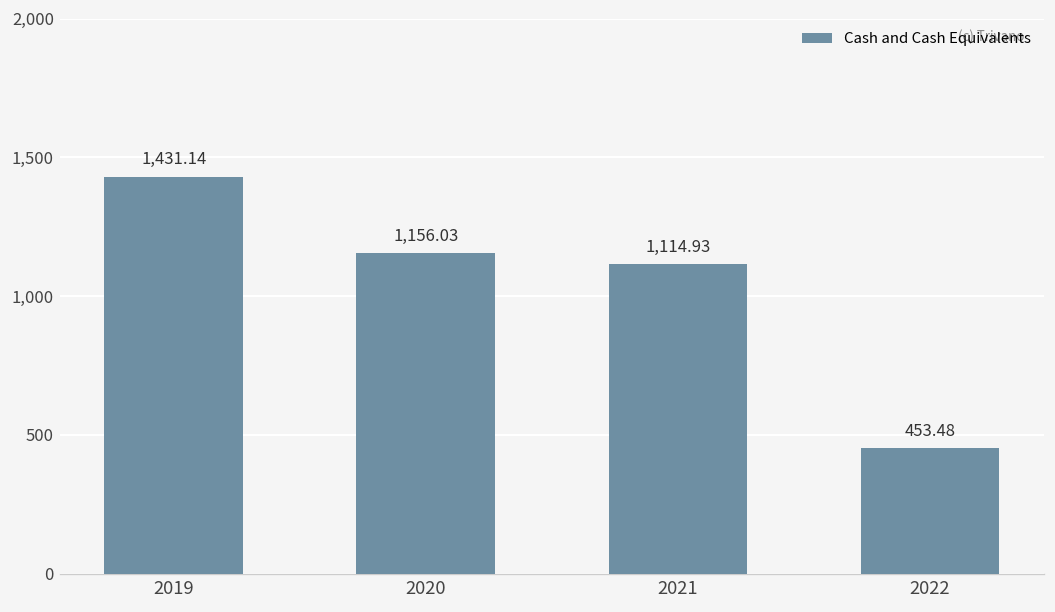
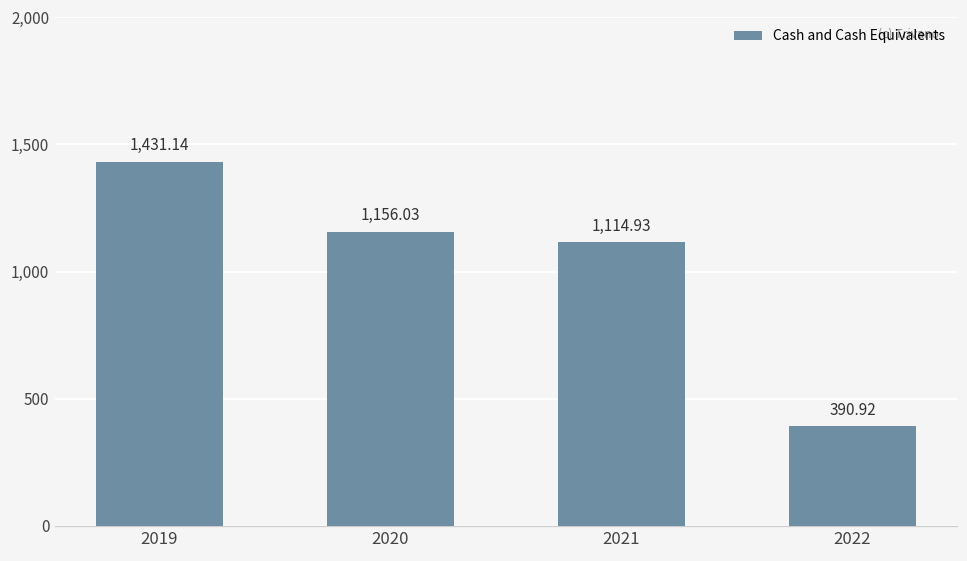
2022: 453.48 -> 390.92
